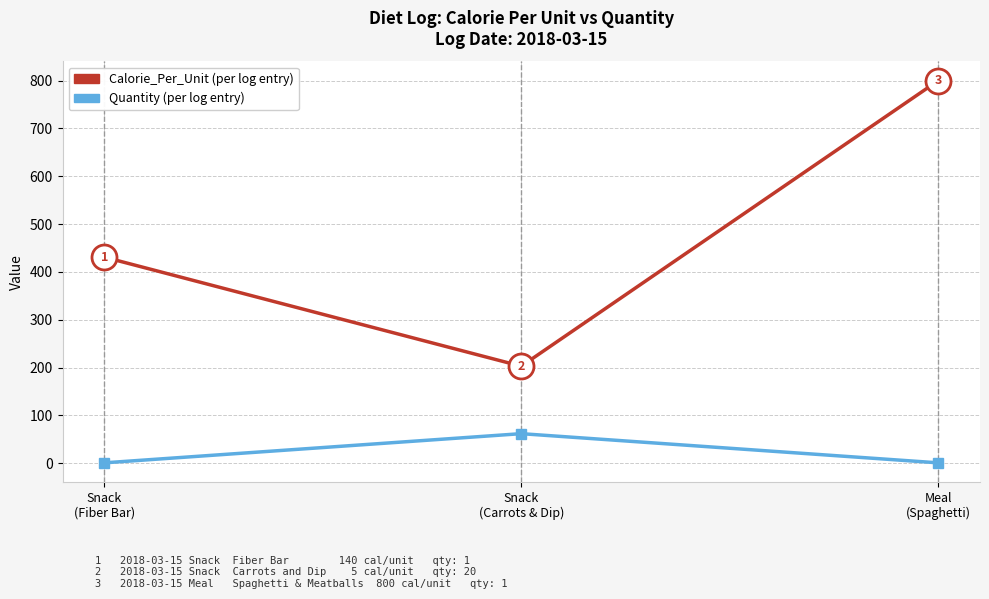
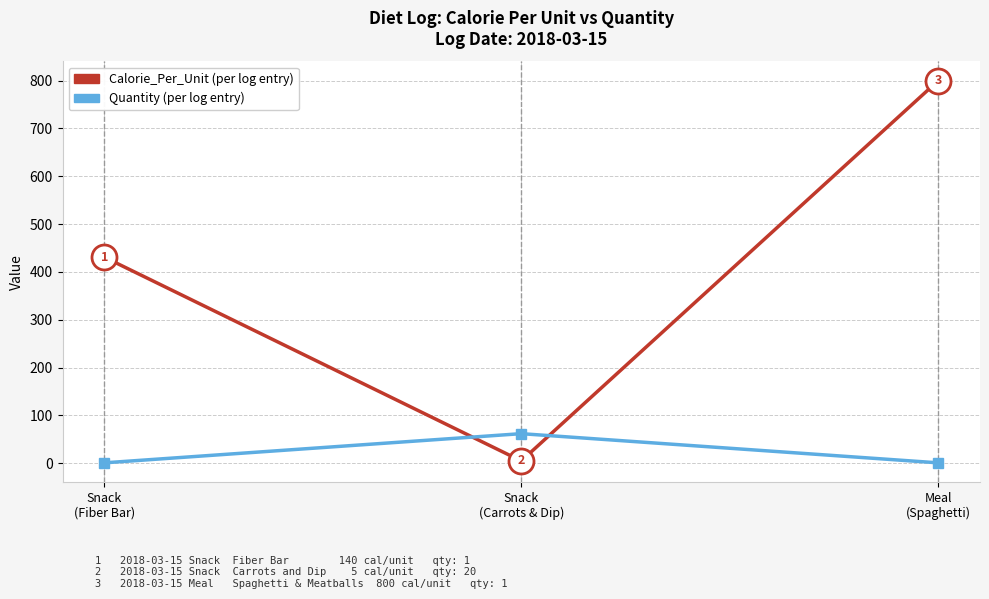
Calorie_Per_Unit (per log entry), Snack (Carrots & Dip): 200 -> 10
